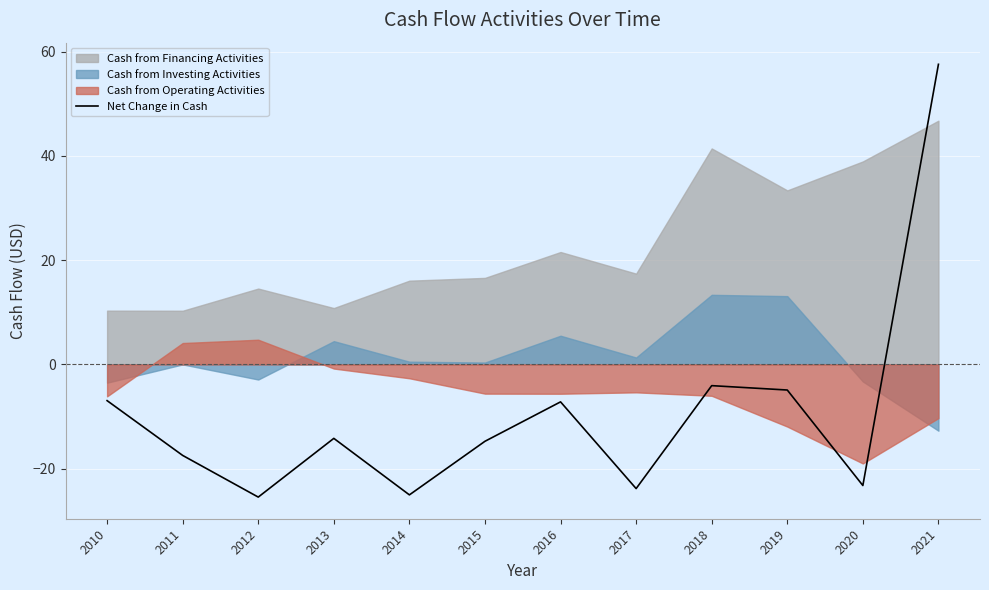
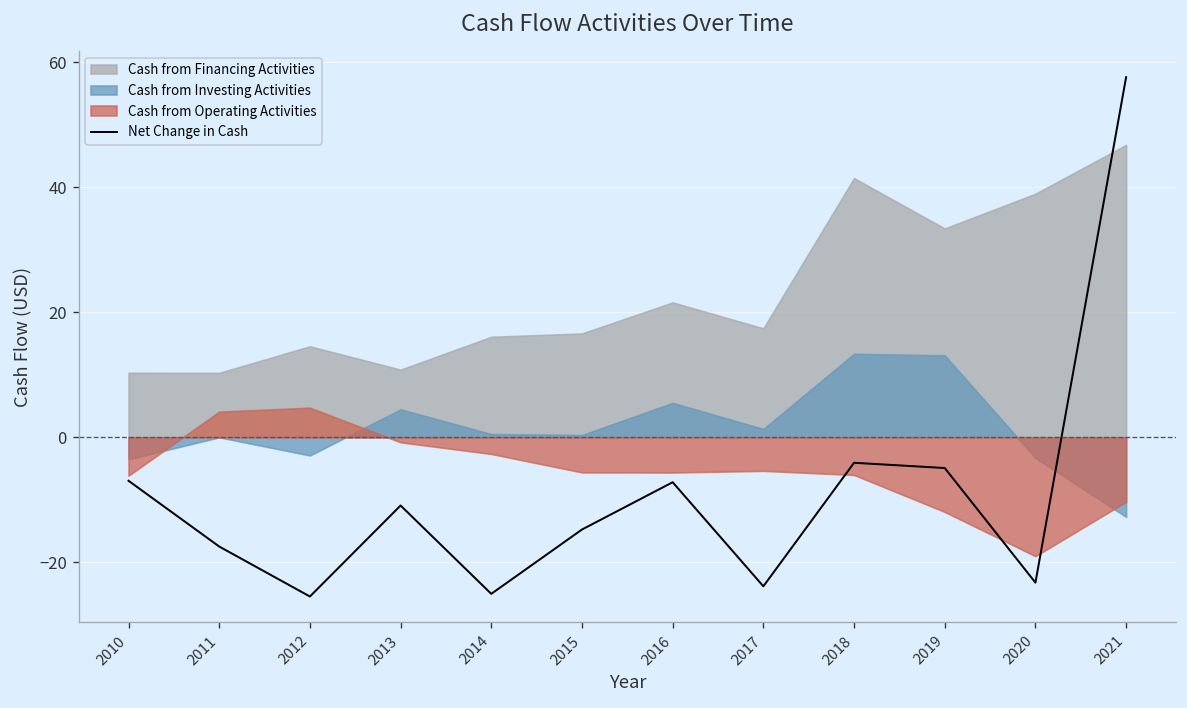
Net Change in Cash, 2013: -14 -> -11
